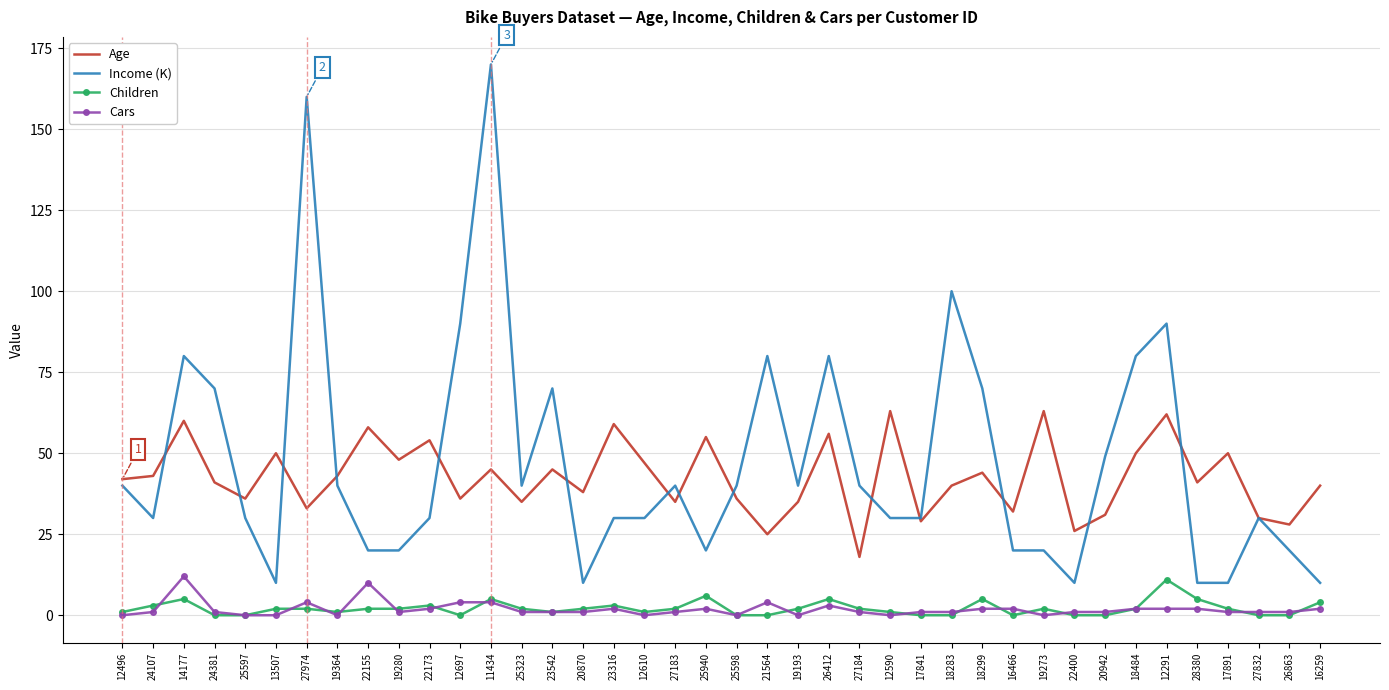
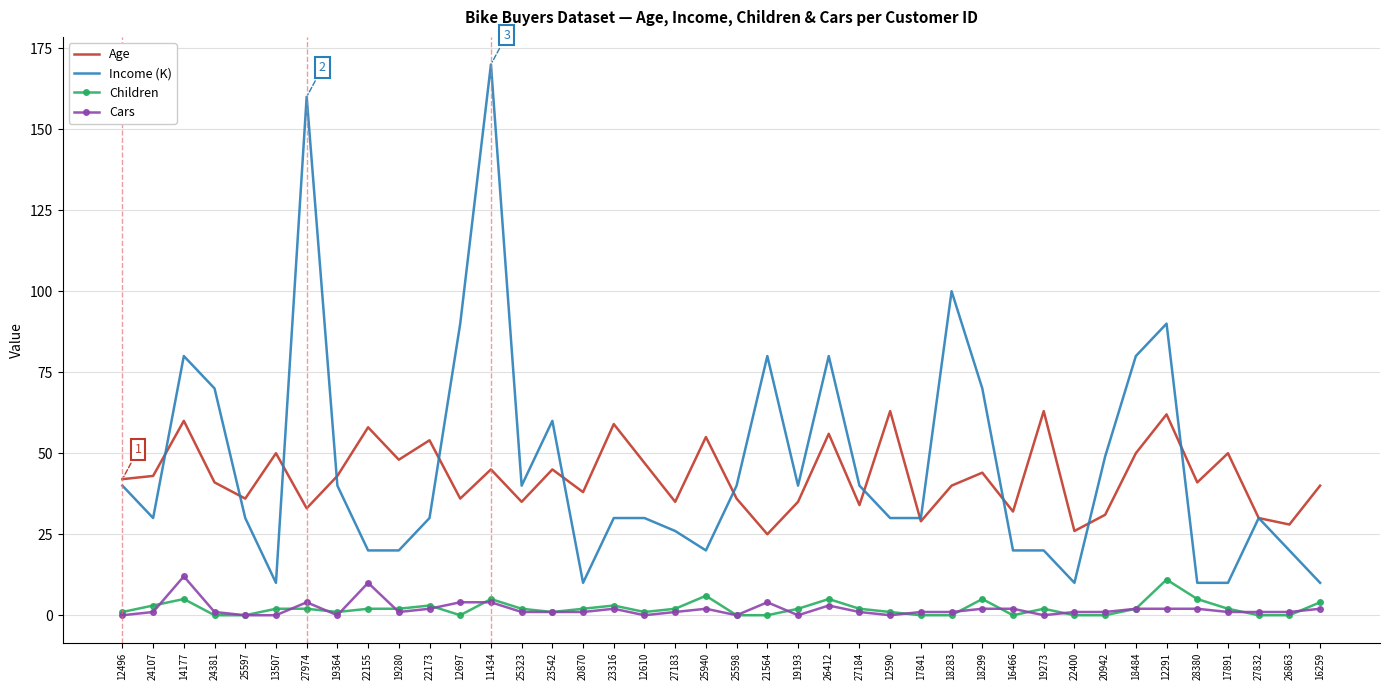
Income (K), 23542: 70 -> 60
Income (K), 27183: 40 -> 26
Age, 27184: 18 -> 34
